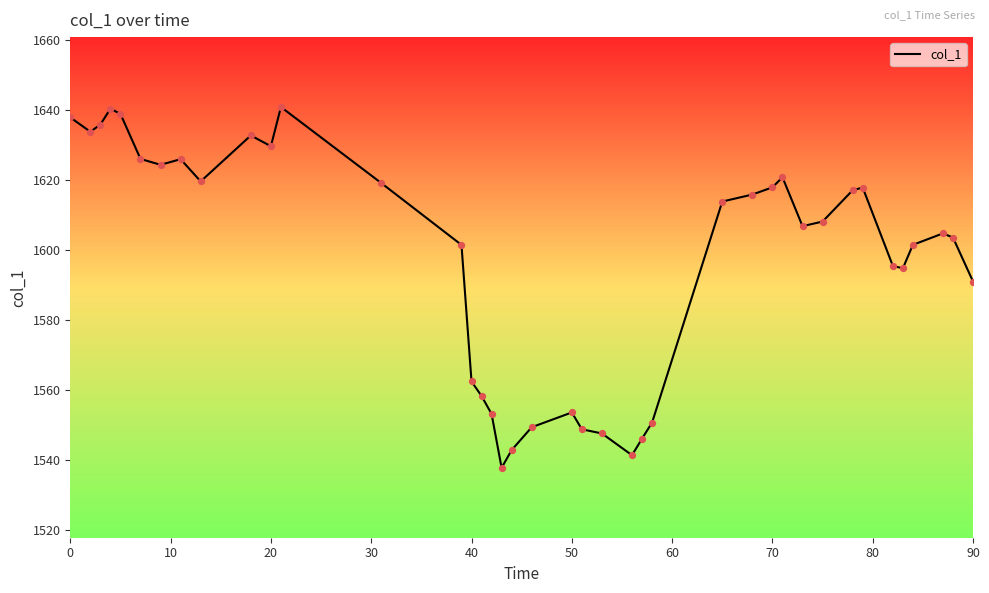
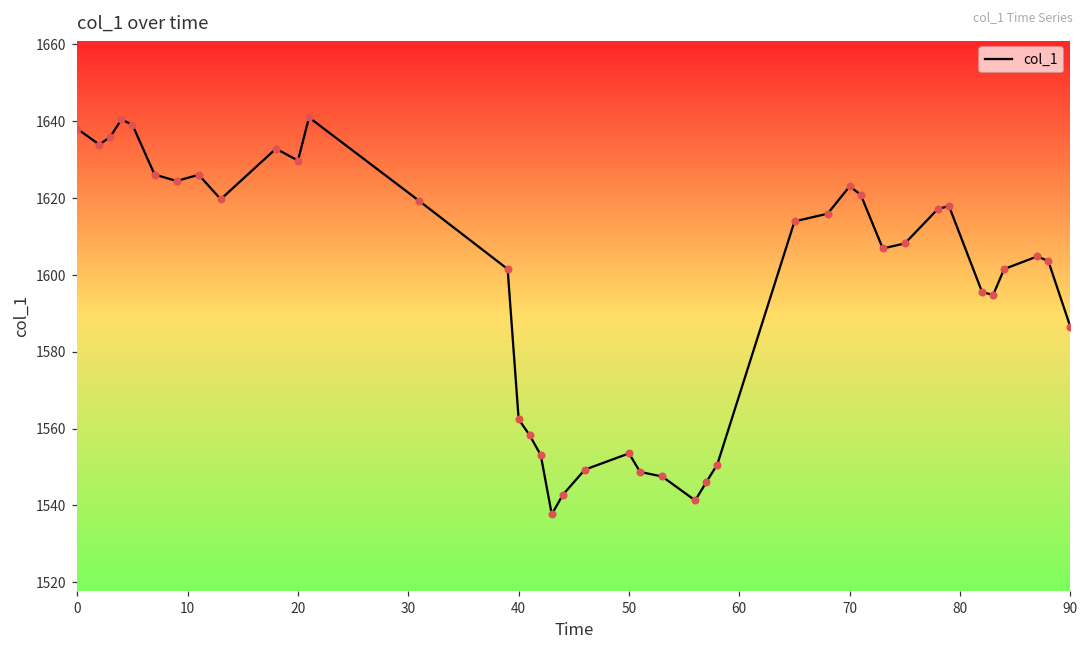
70: 1618 -> 1623
90: 1591 -> 1586
